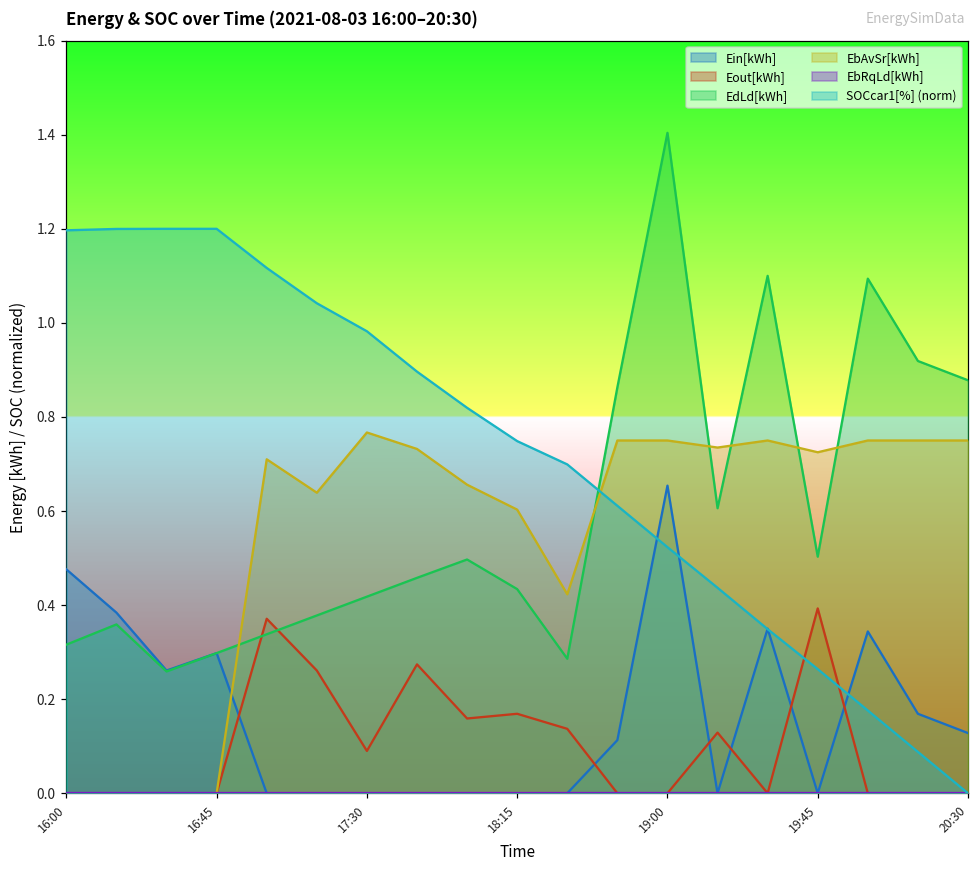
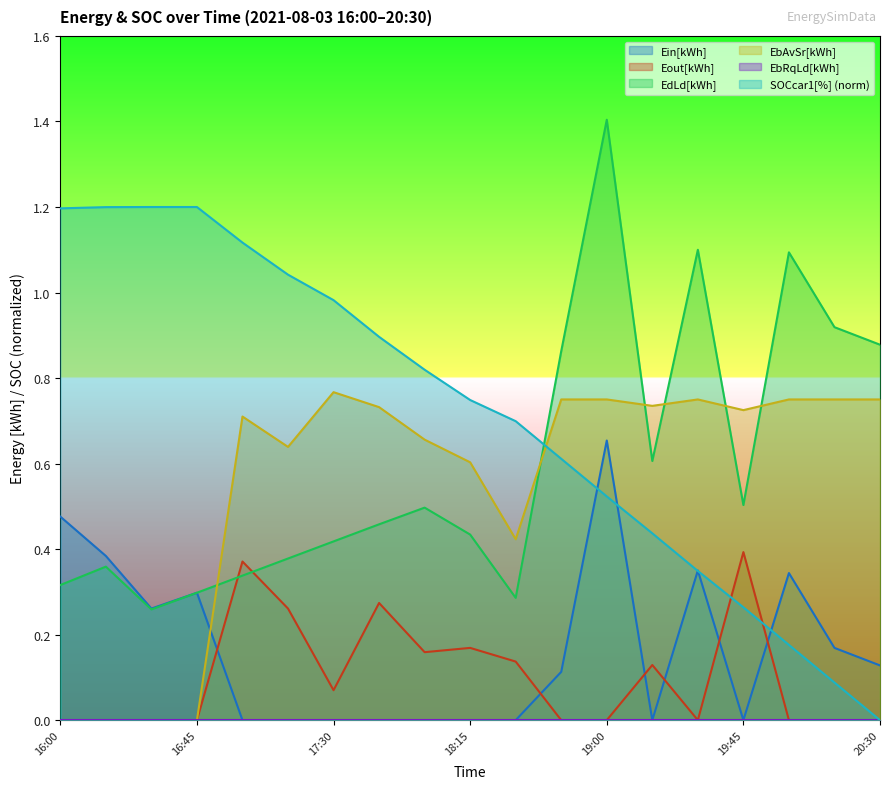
Eout[kWh], 17:30: 0.09 -> 0.07
